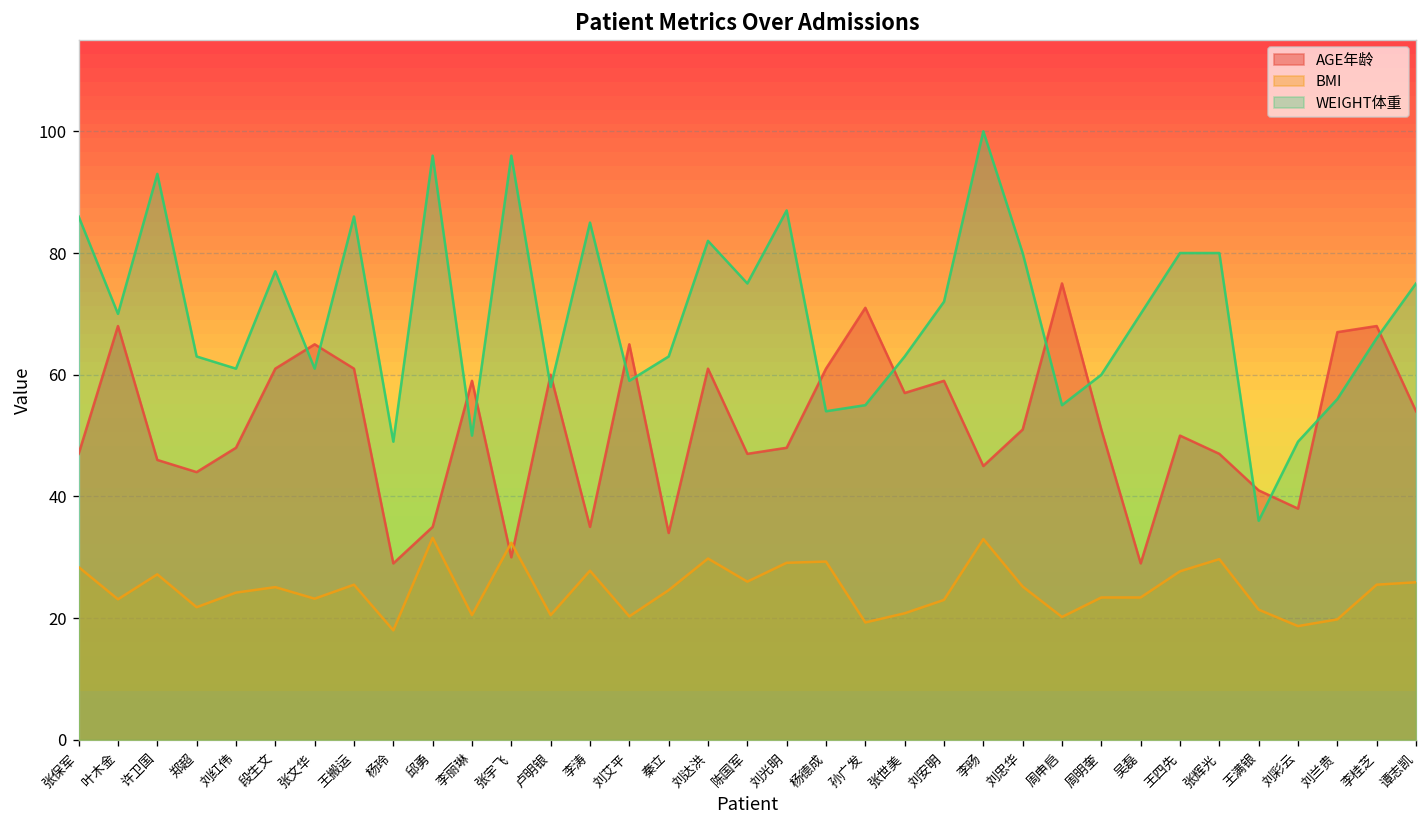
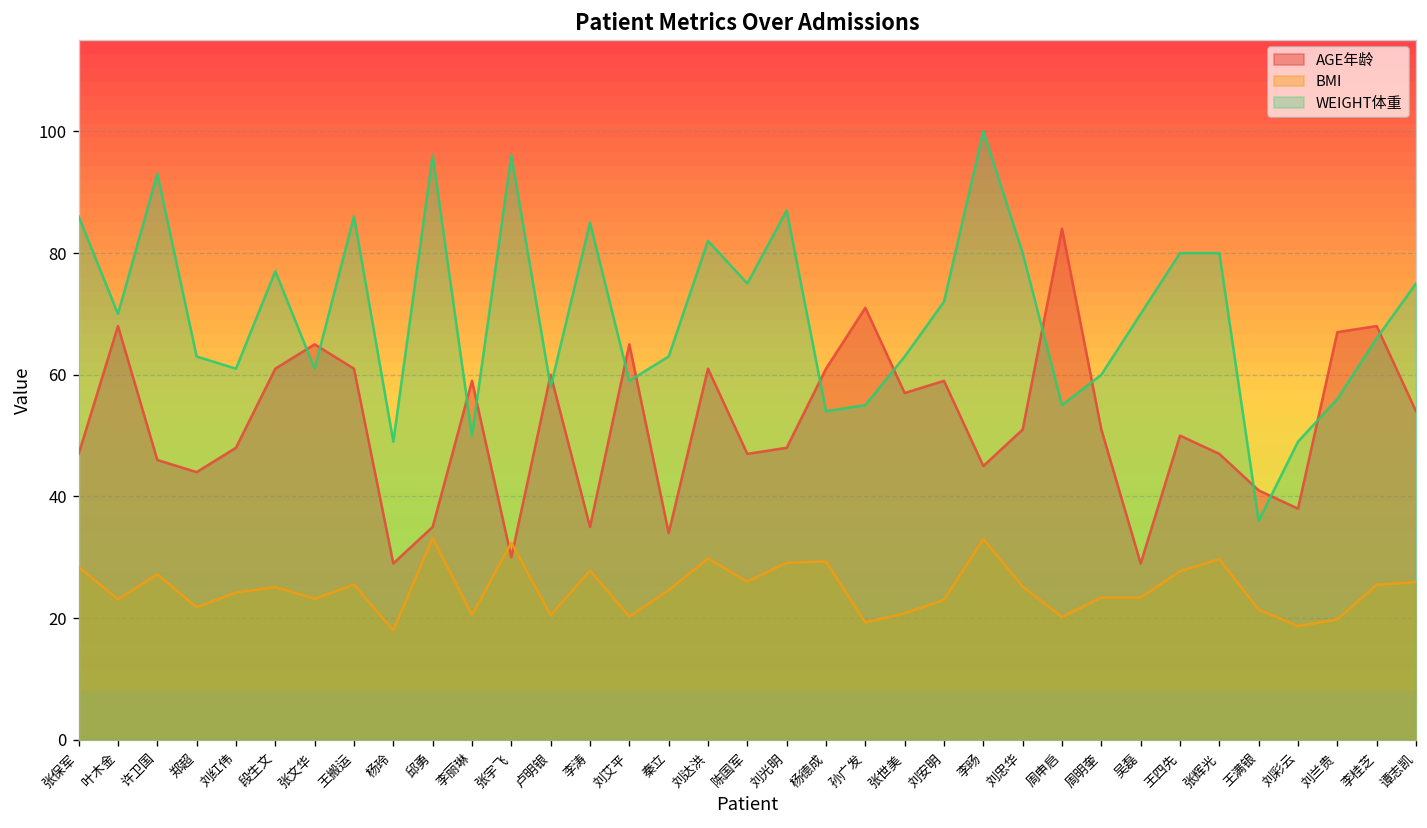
AGE年龄, 周申启: 75 -> 84
